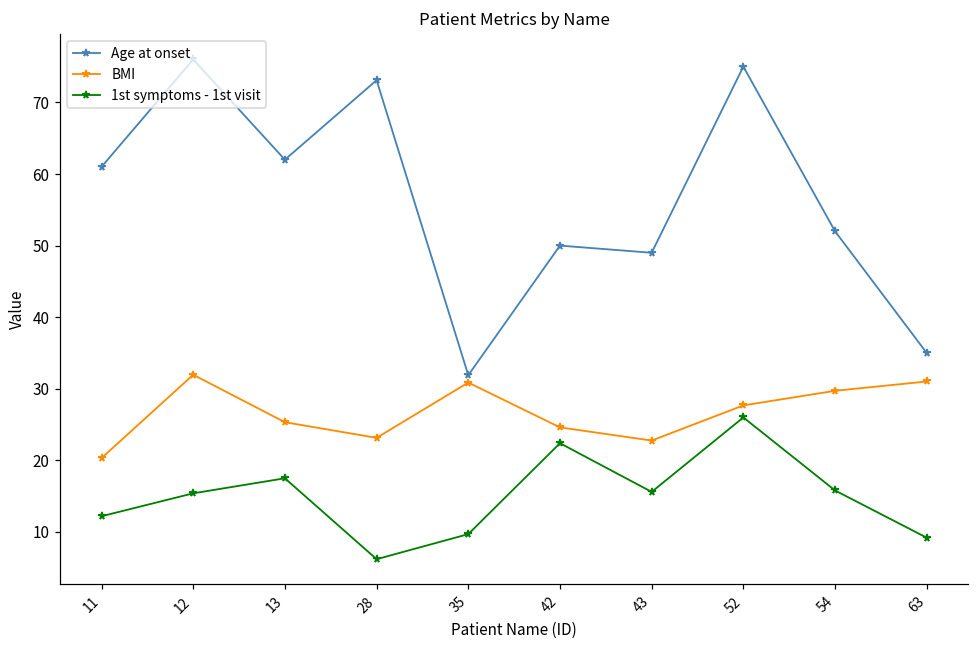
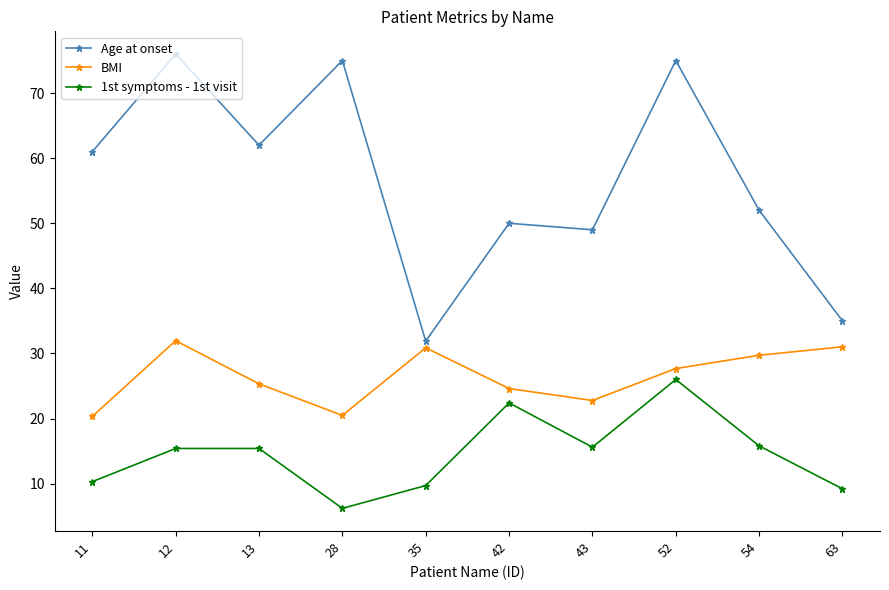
1st symptoms - 1st visit, 11: 12 -> 10
1st symptoms - 1st visit, 13: 18 -> 15
Age at onset, 28: 73 -> 75
BMI, 28: 23 -> 20
